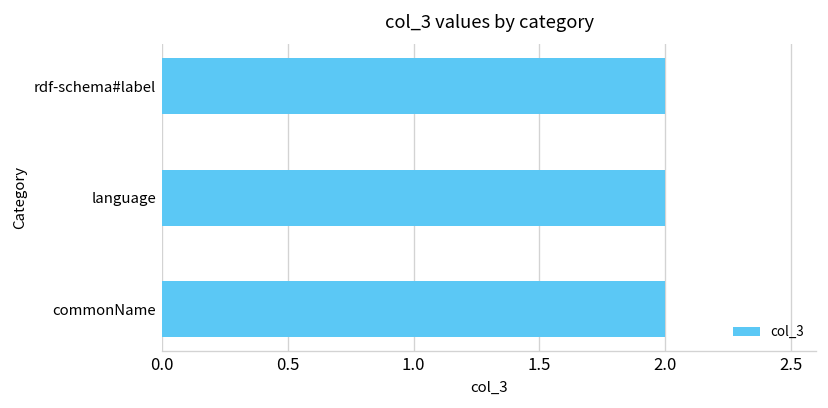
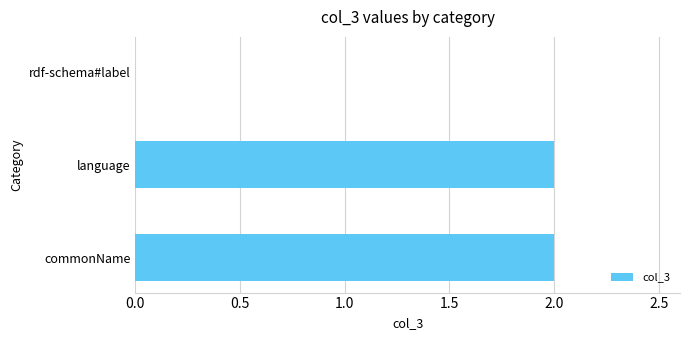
rdf-schema#label: 2 -> 0
